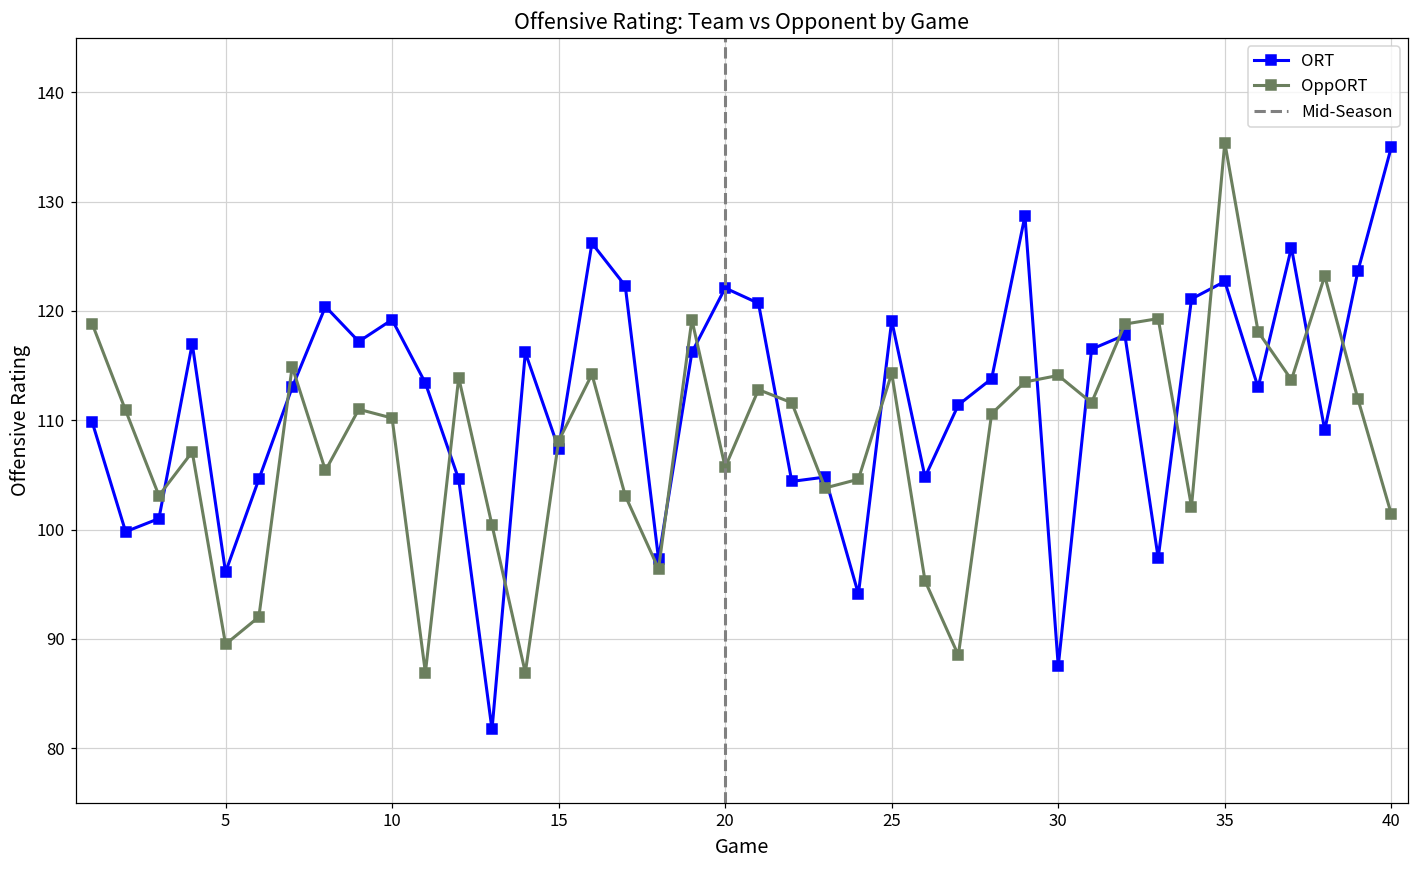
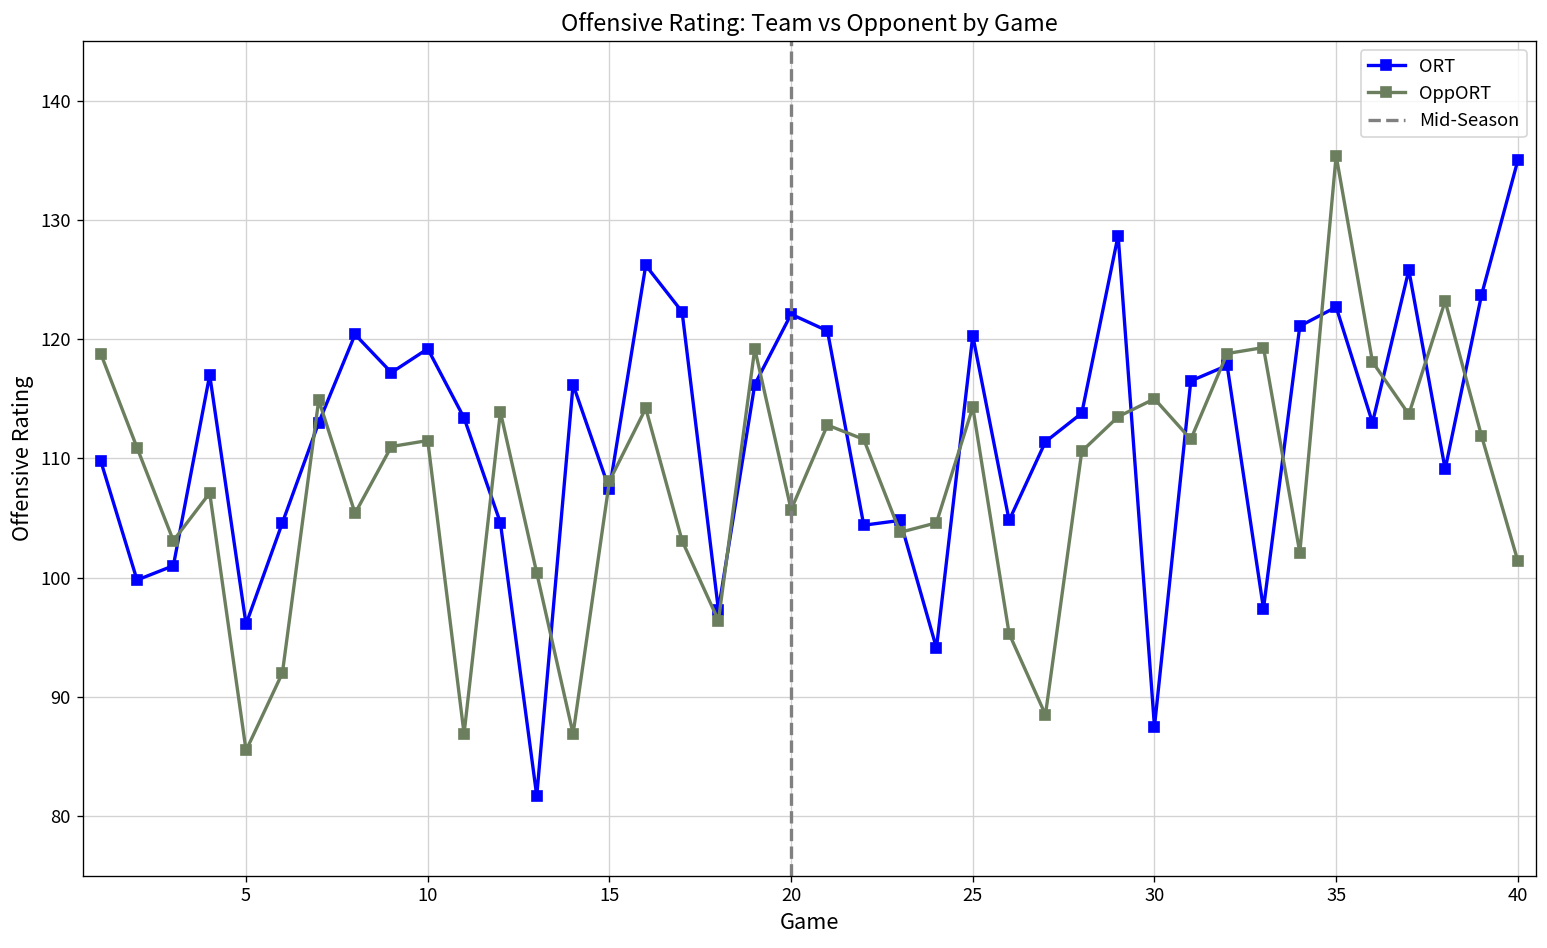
OppORT, 5: 90 -> 86
OppORT, 10: 110 -> 112
ORT, 25: 119 -> 120
OppORT, 30: 114 -> 115
